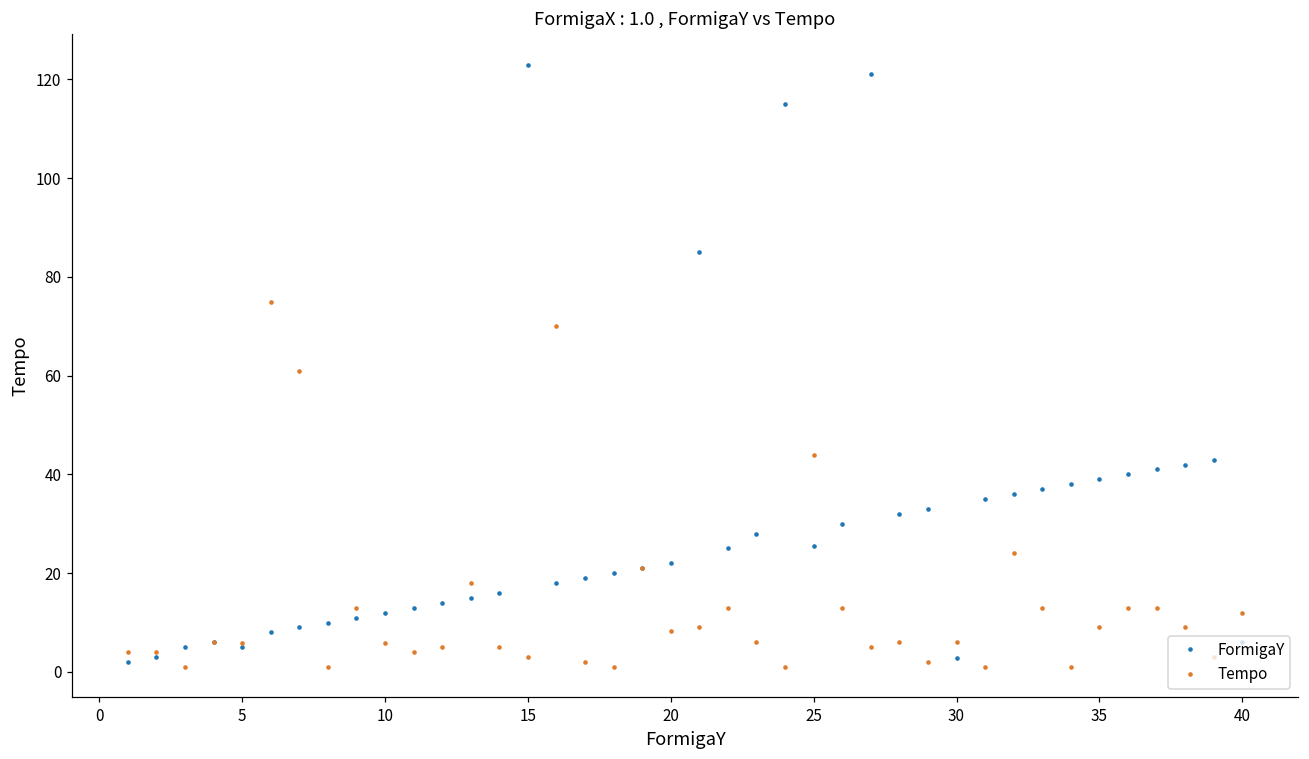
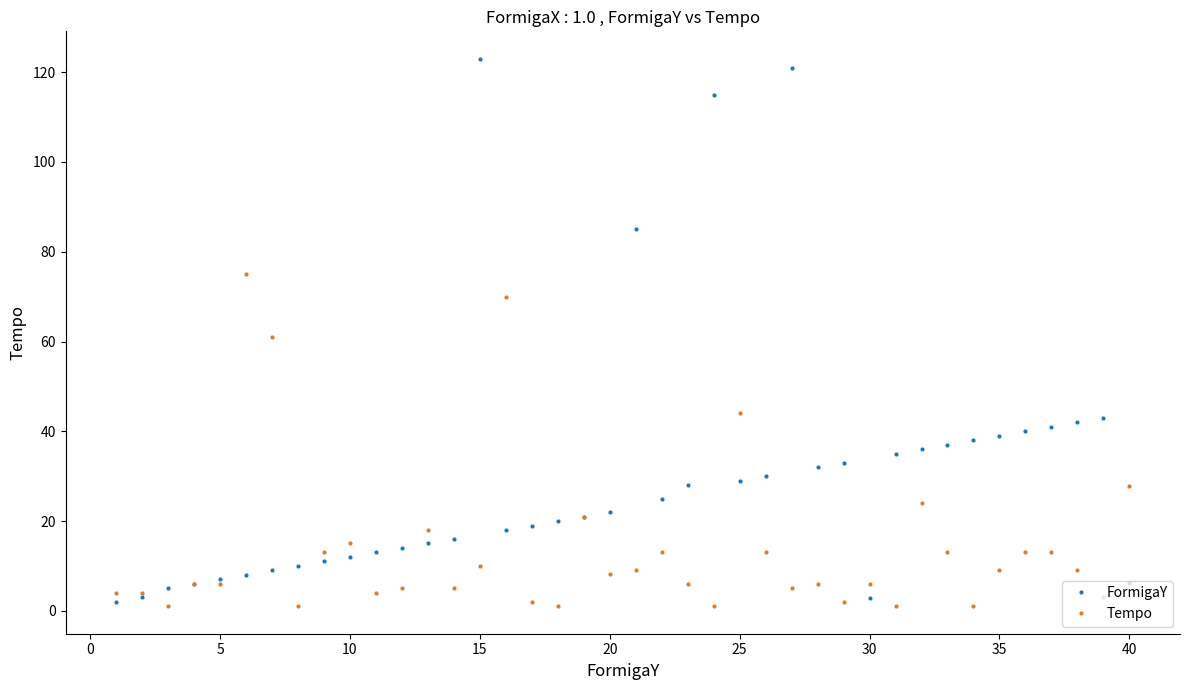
FormigaY, 5: 5 -> 7
Tempo, 10: 6 -> 15
Tempo, 15: 3 -> 10
FormigaY, 25: 26 -> 29
Tempo, 40: 12 -> 28
